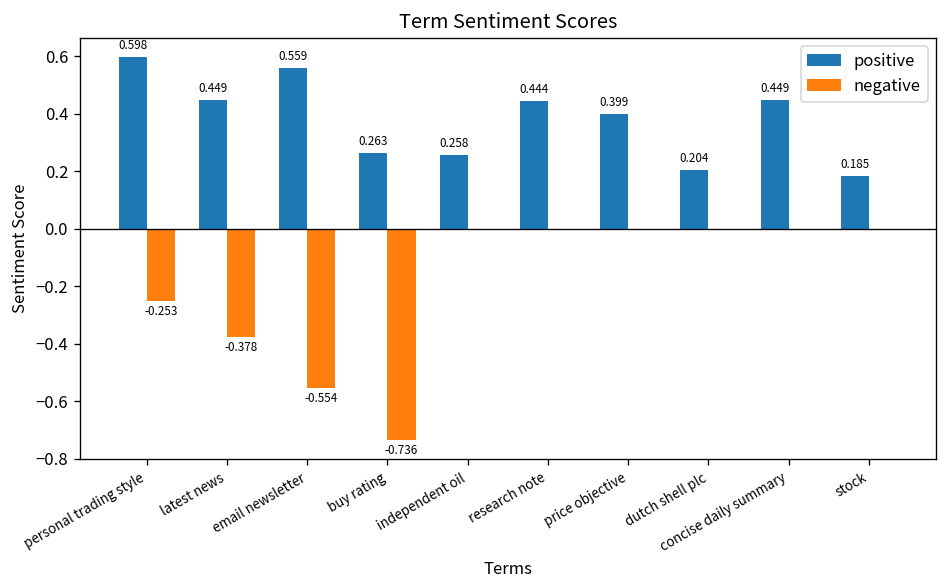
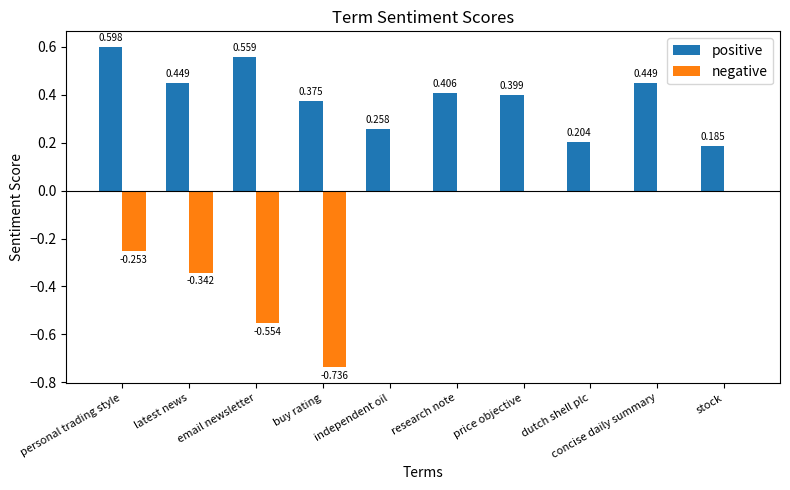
negative, latest news: -0.378 -> -0.342
positive, buy rating: 0.263 -> 0.375
positive, research note: 0.444 -> 0.406
